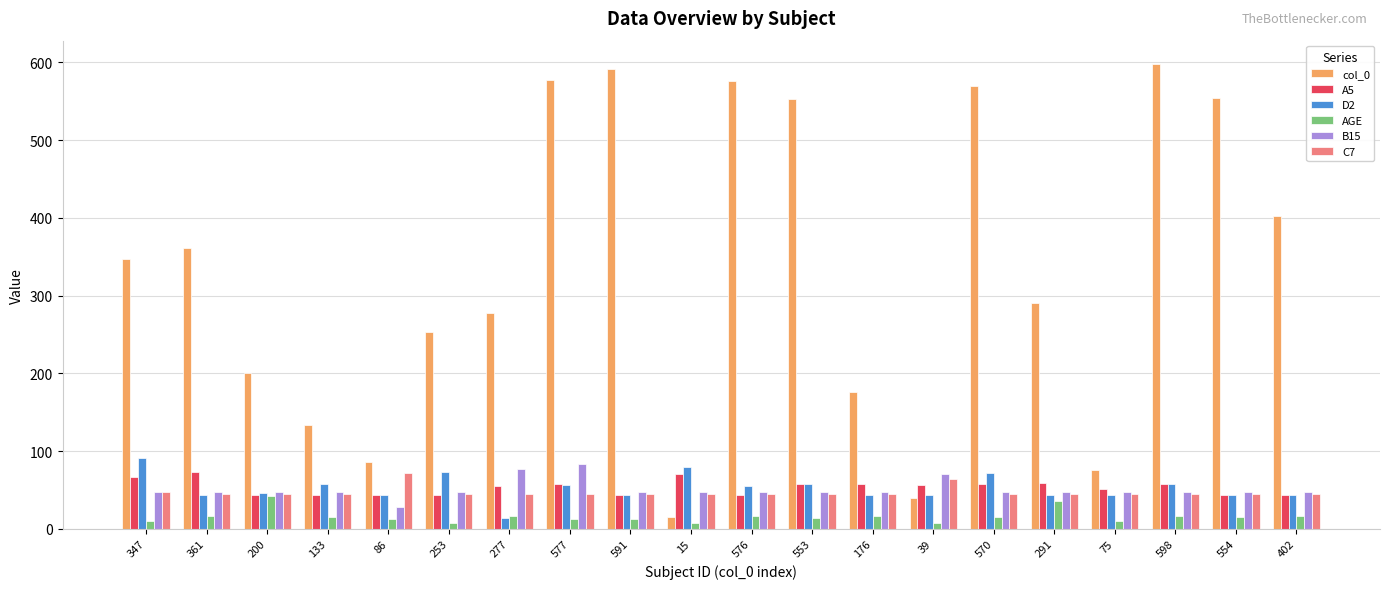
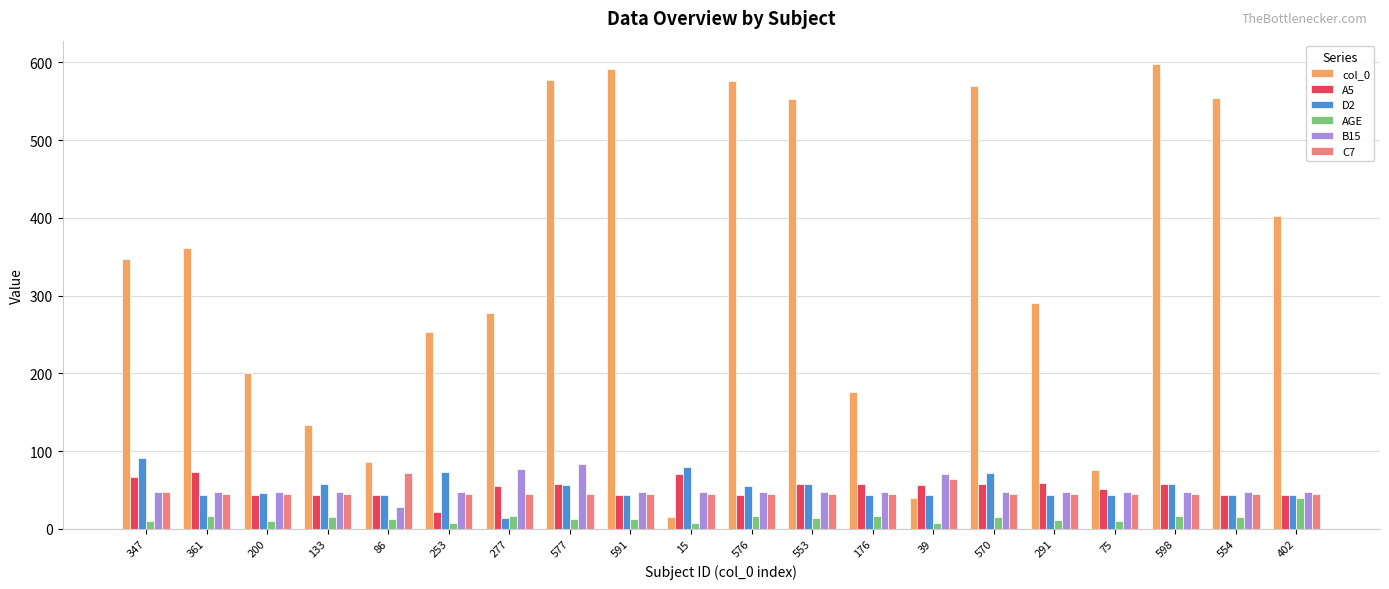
AGE, 200: 40 -> 10
A5, 253: 40 -> 20
AGE, 291: 40 -> 10
AGE, 402: 20 -> 40
